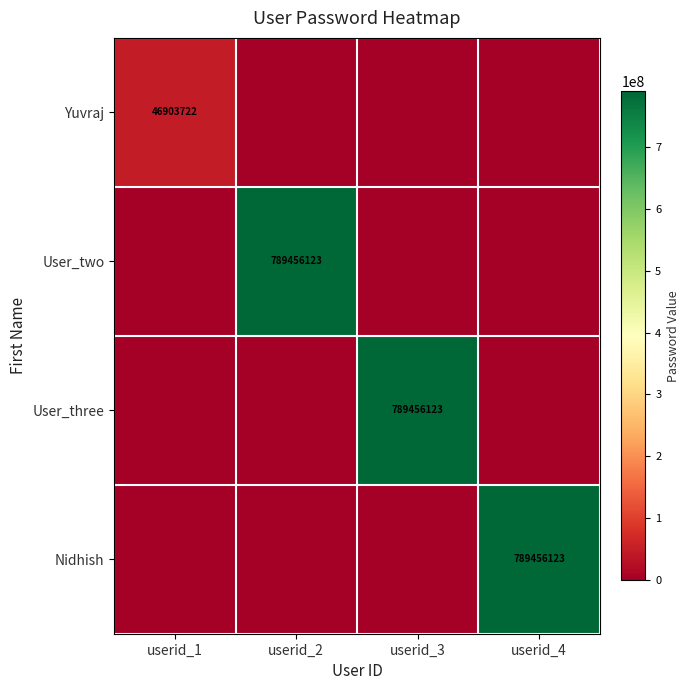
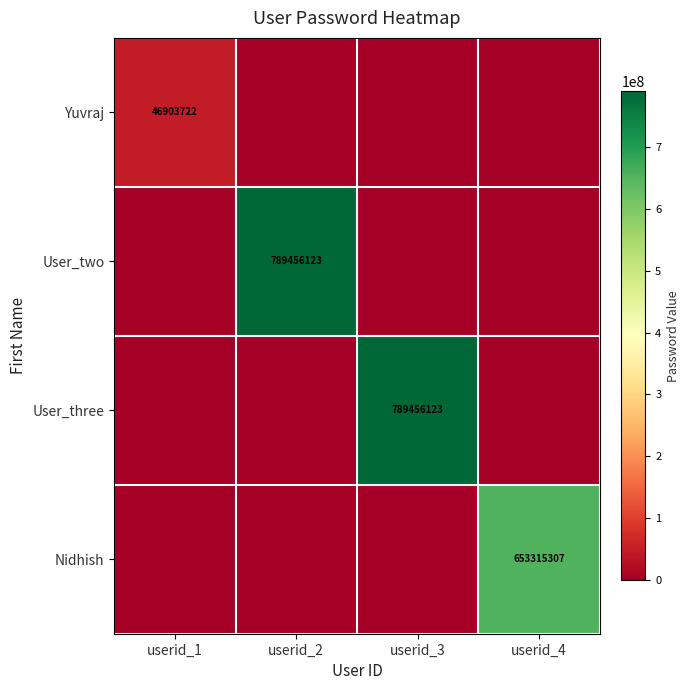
Nidhish, userid_4: 789456123 -> 653315307
